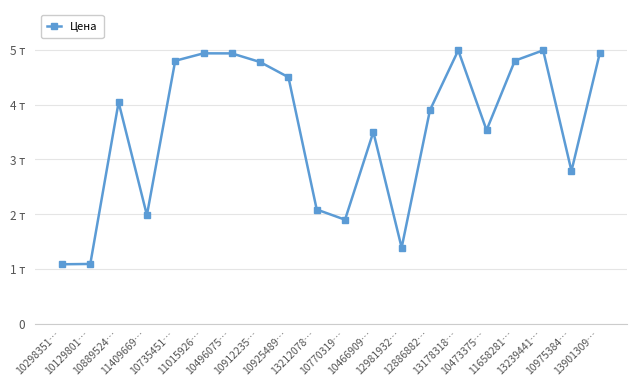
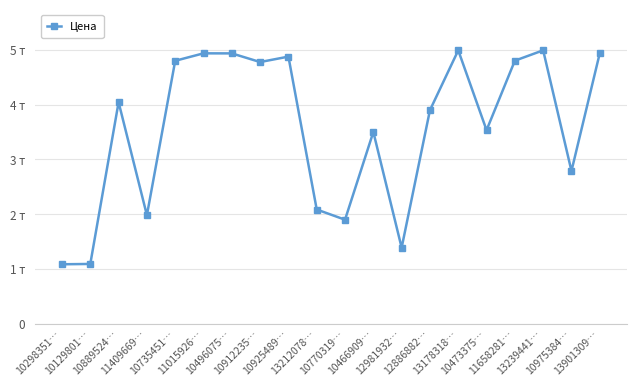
10925489…: 4.5 т -> 4.9 т
